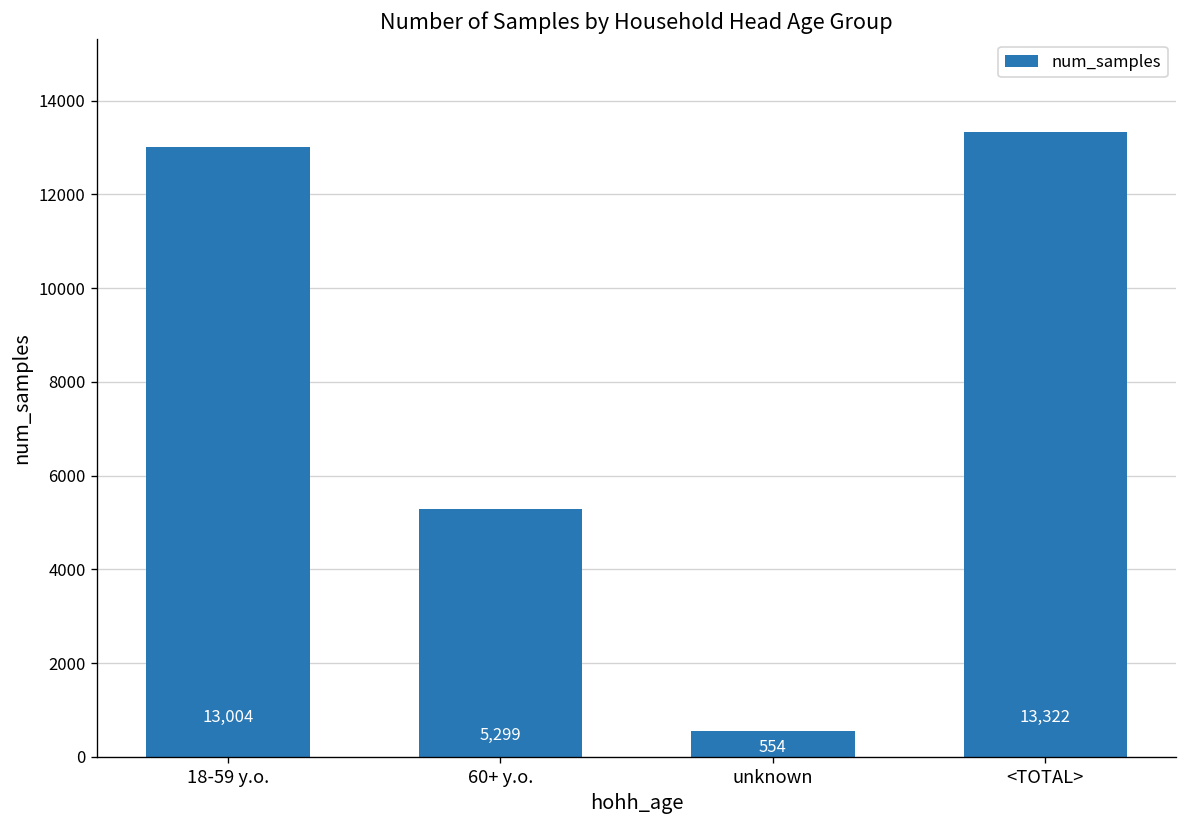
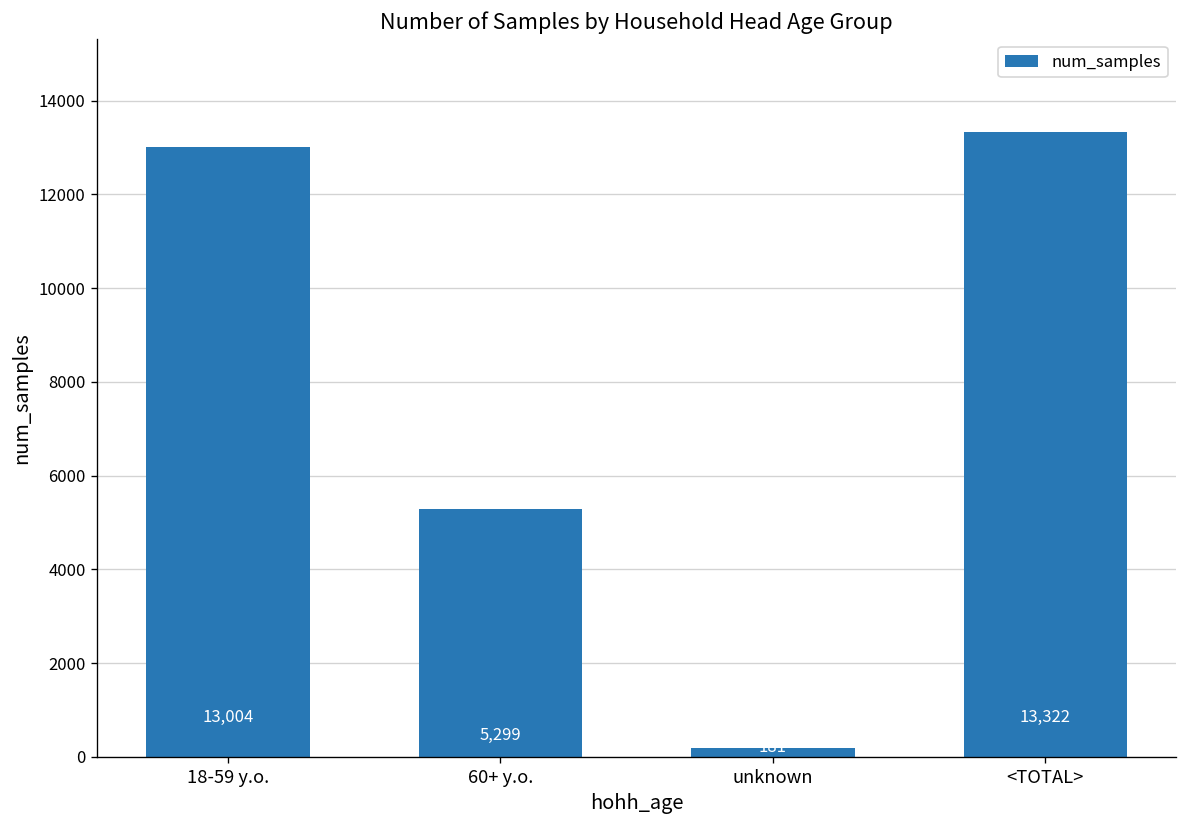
unknown: 600 -> 200
